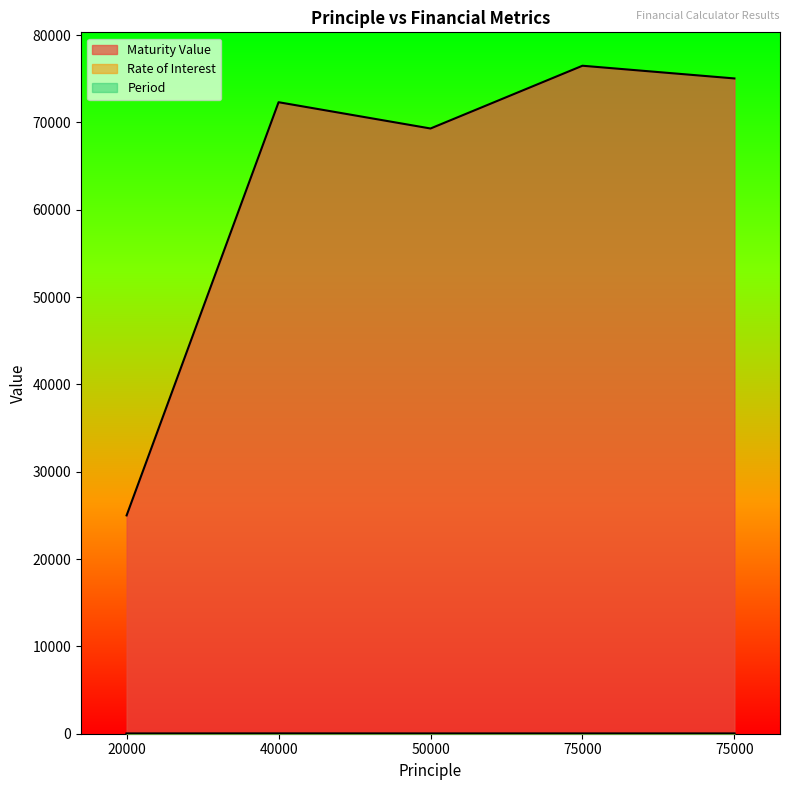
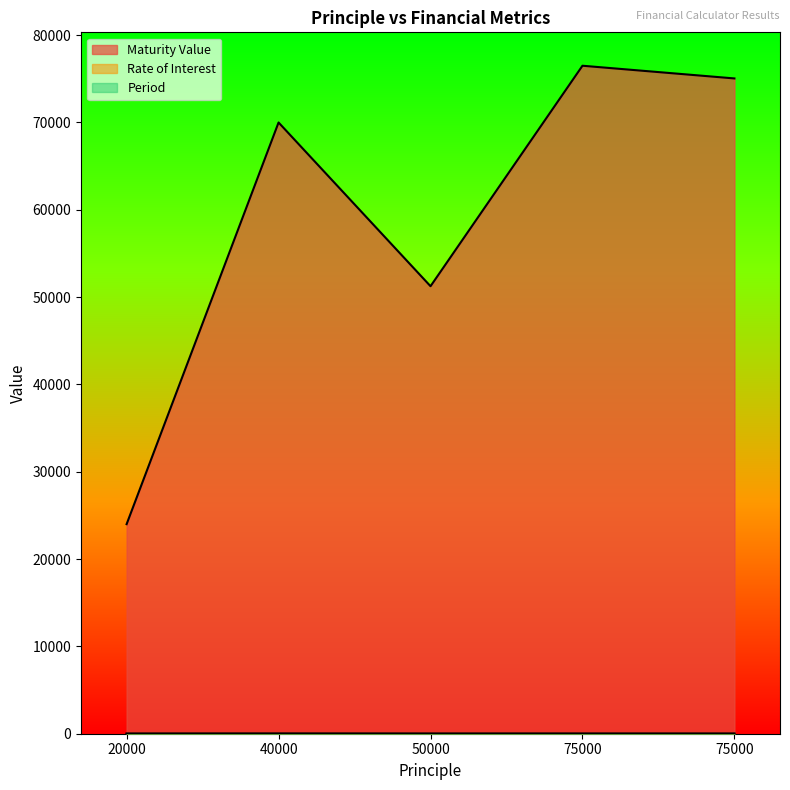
Maturity Value, 20000: 25000 -> 24000
Maturity Value, 40000: 72000 -> 70000
Maturity Value, 50000: 69000 -> 51000
